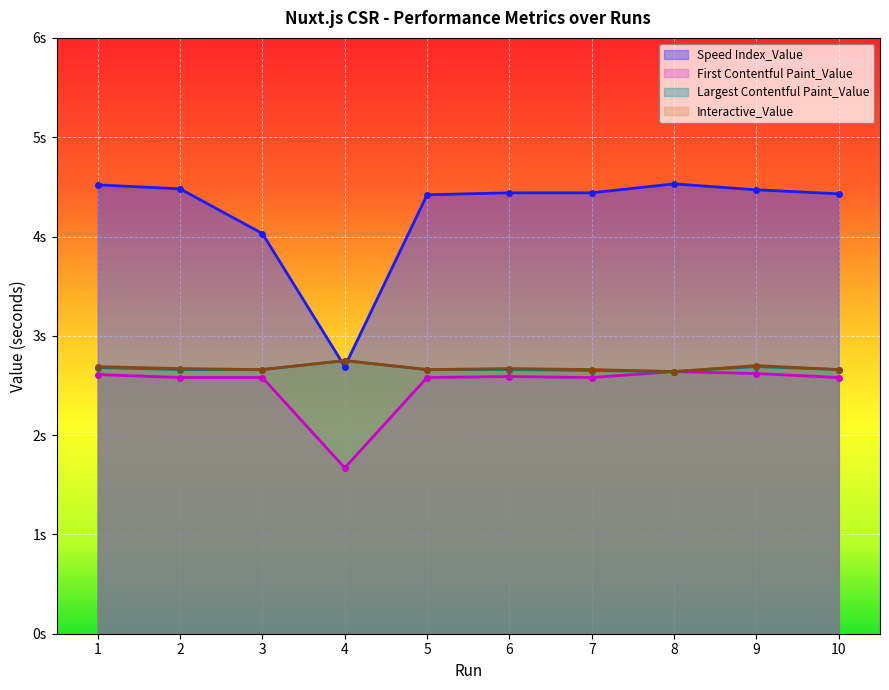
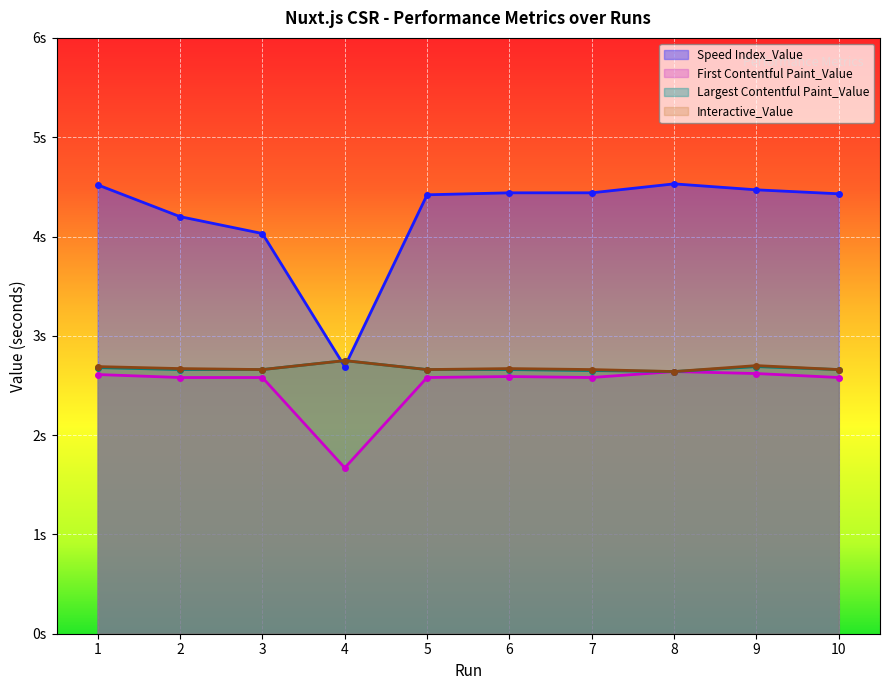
Speed Index_Value, 2: 4.5s -> 4.2s
